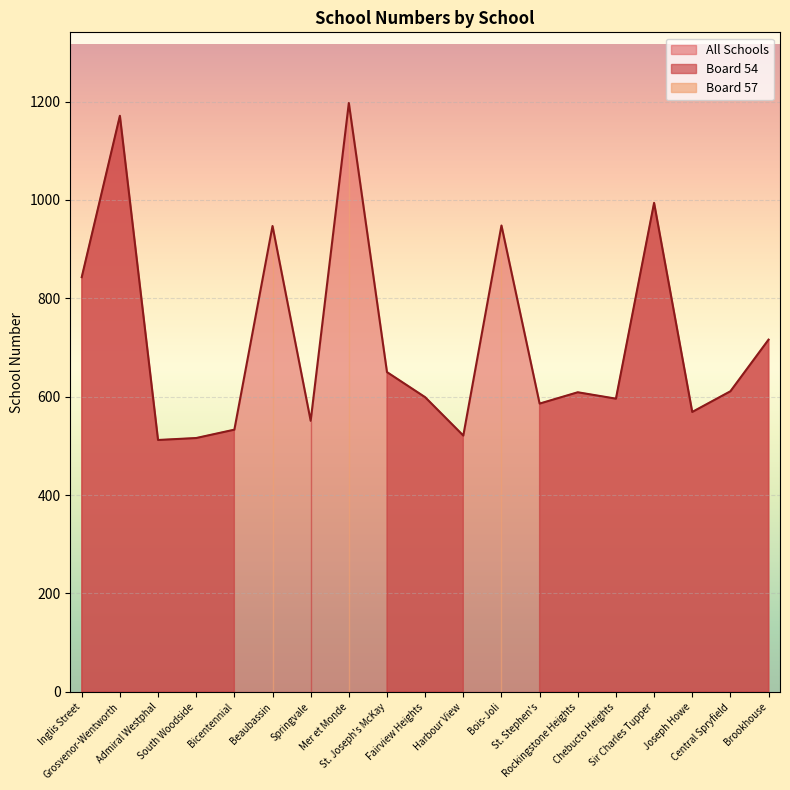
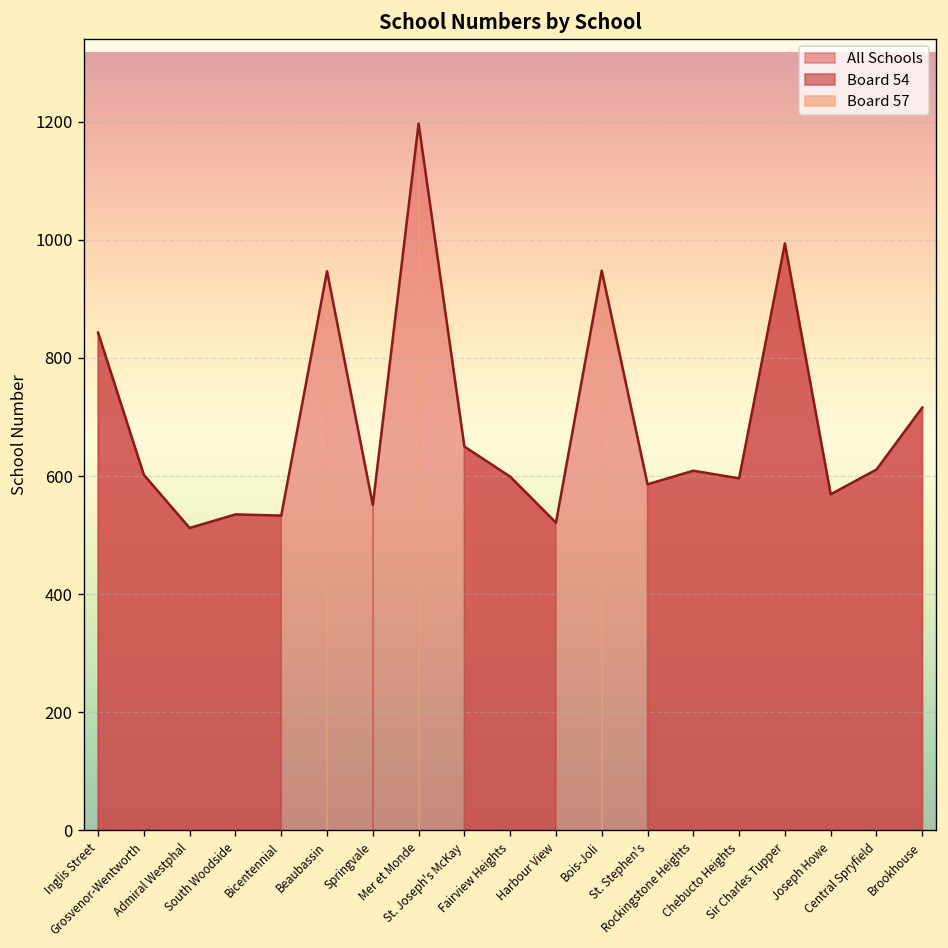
Grosvenor-Wentworth: 1170 -> 600
South Woodside: 520 -> 540
